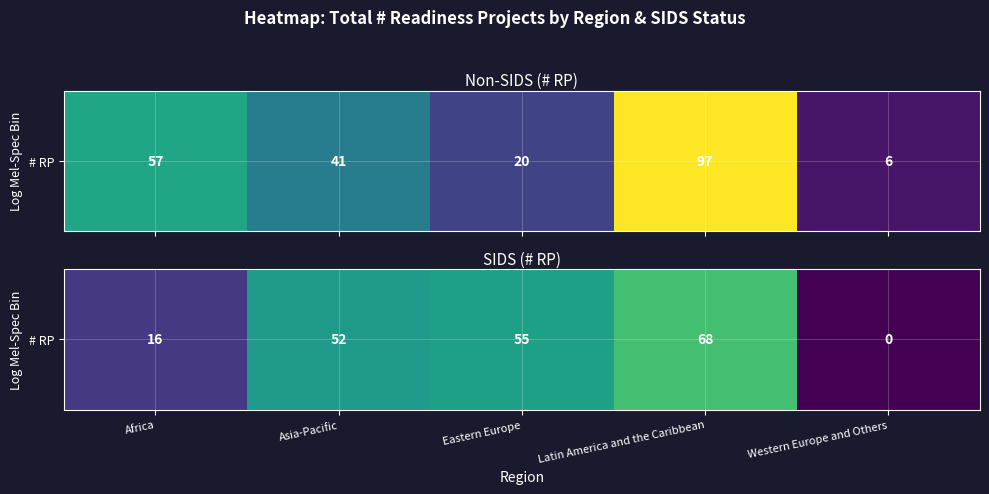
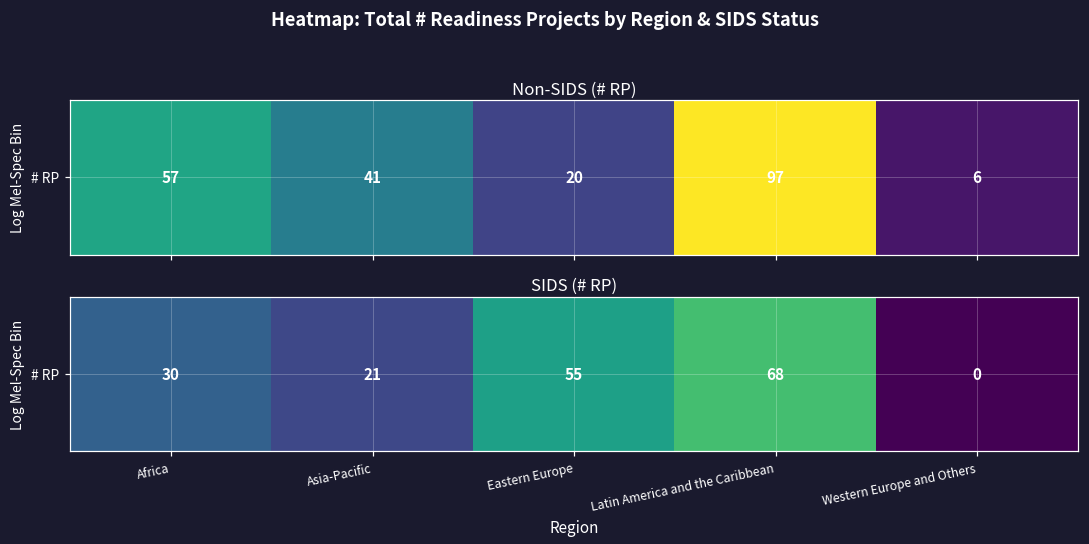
SIDS (# RP), # RP, Africa: 16 -> 30
SIDS (# RP), # RP, Asia-Pacific: 52 -> 21
